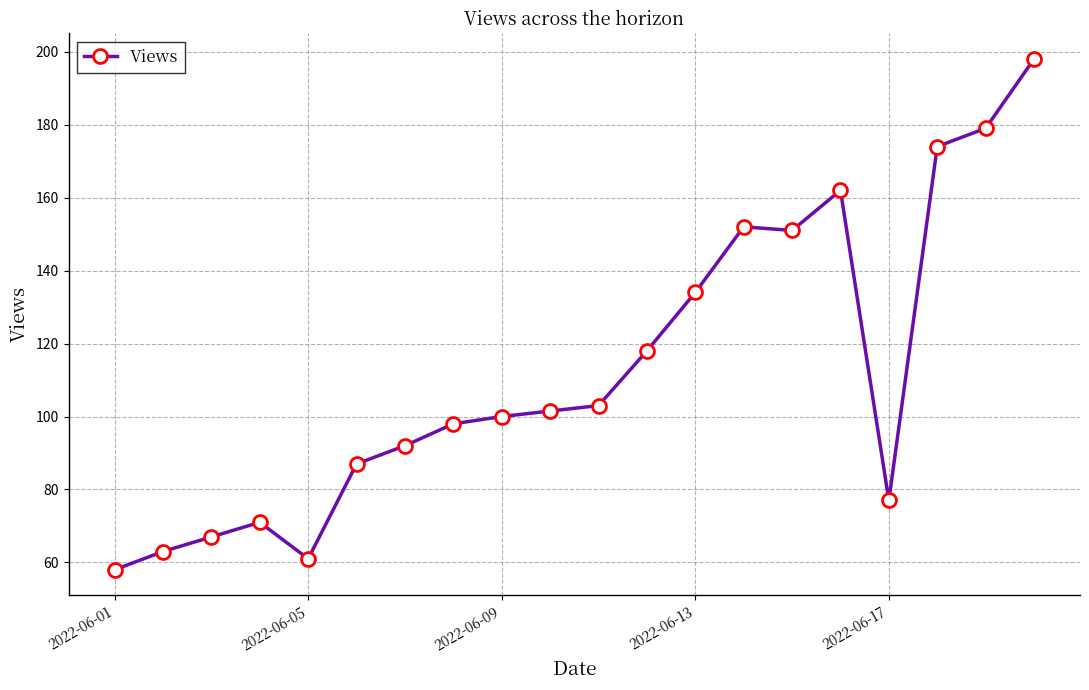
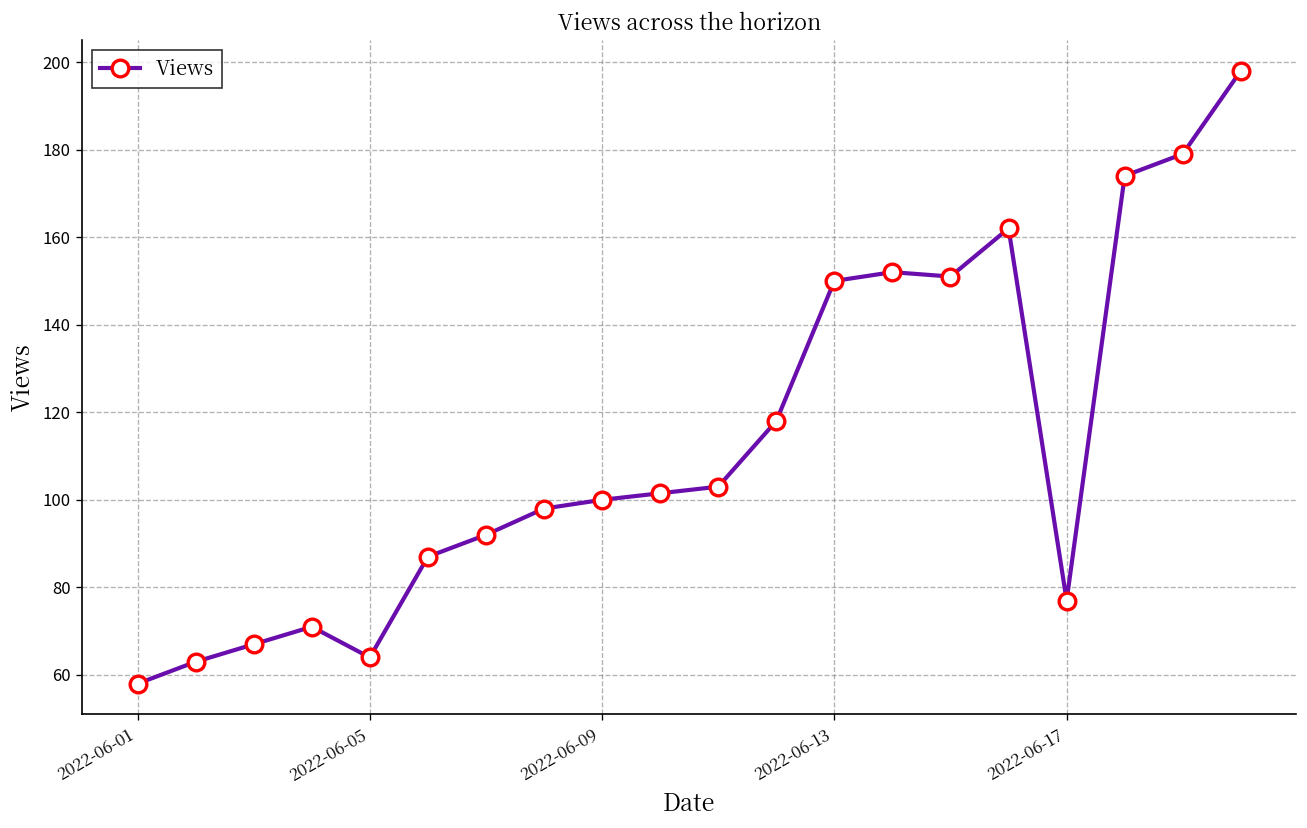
2022-06-05: 61 -> 64
2022-06-13: 134 -> 150
